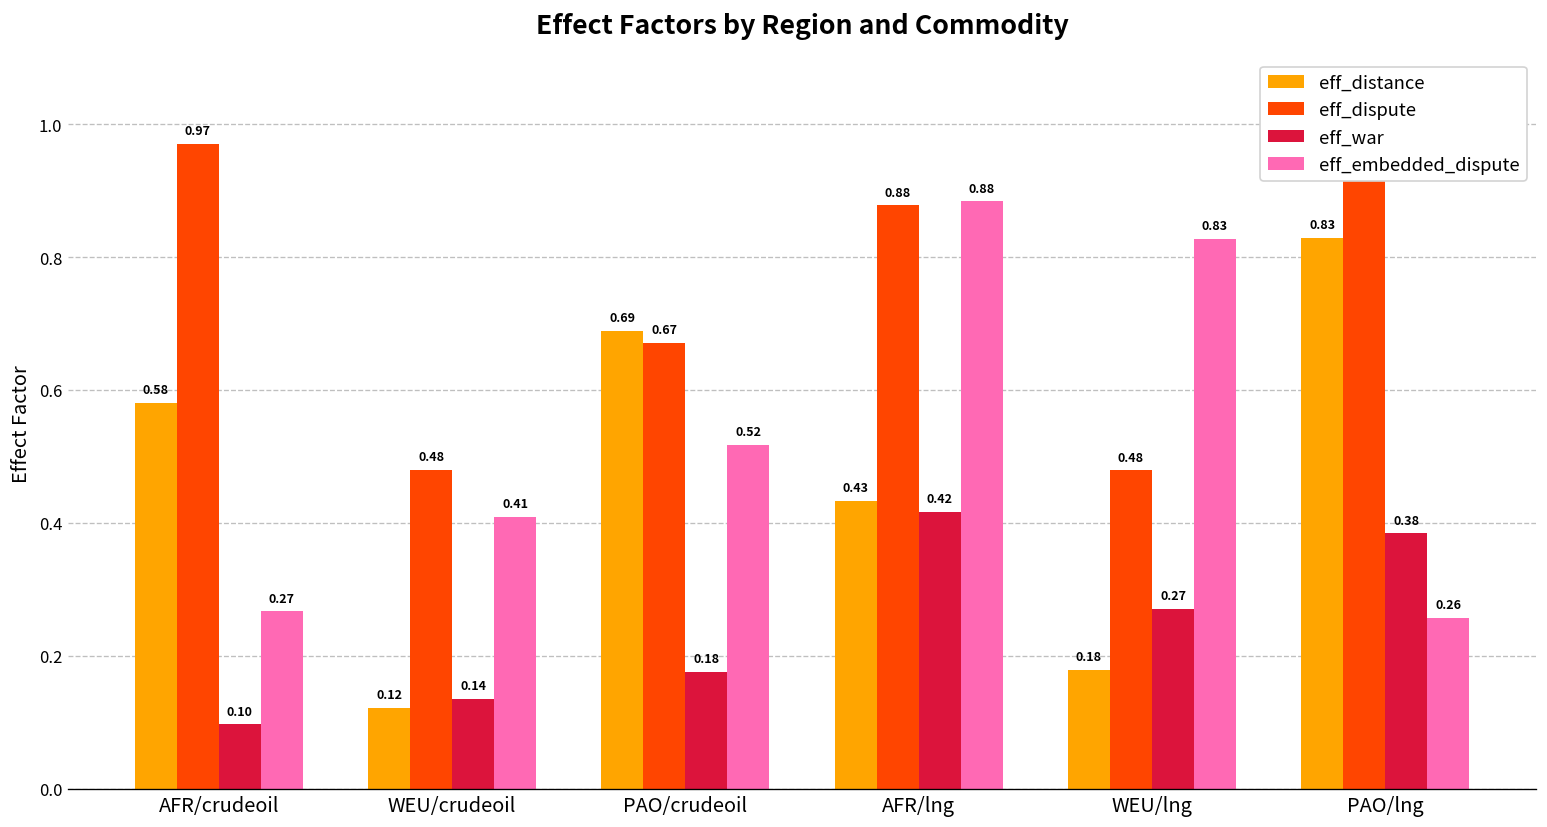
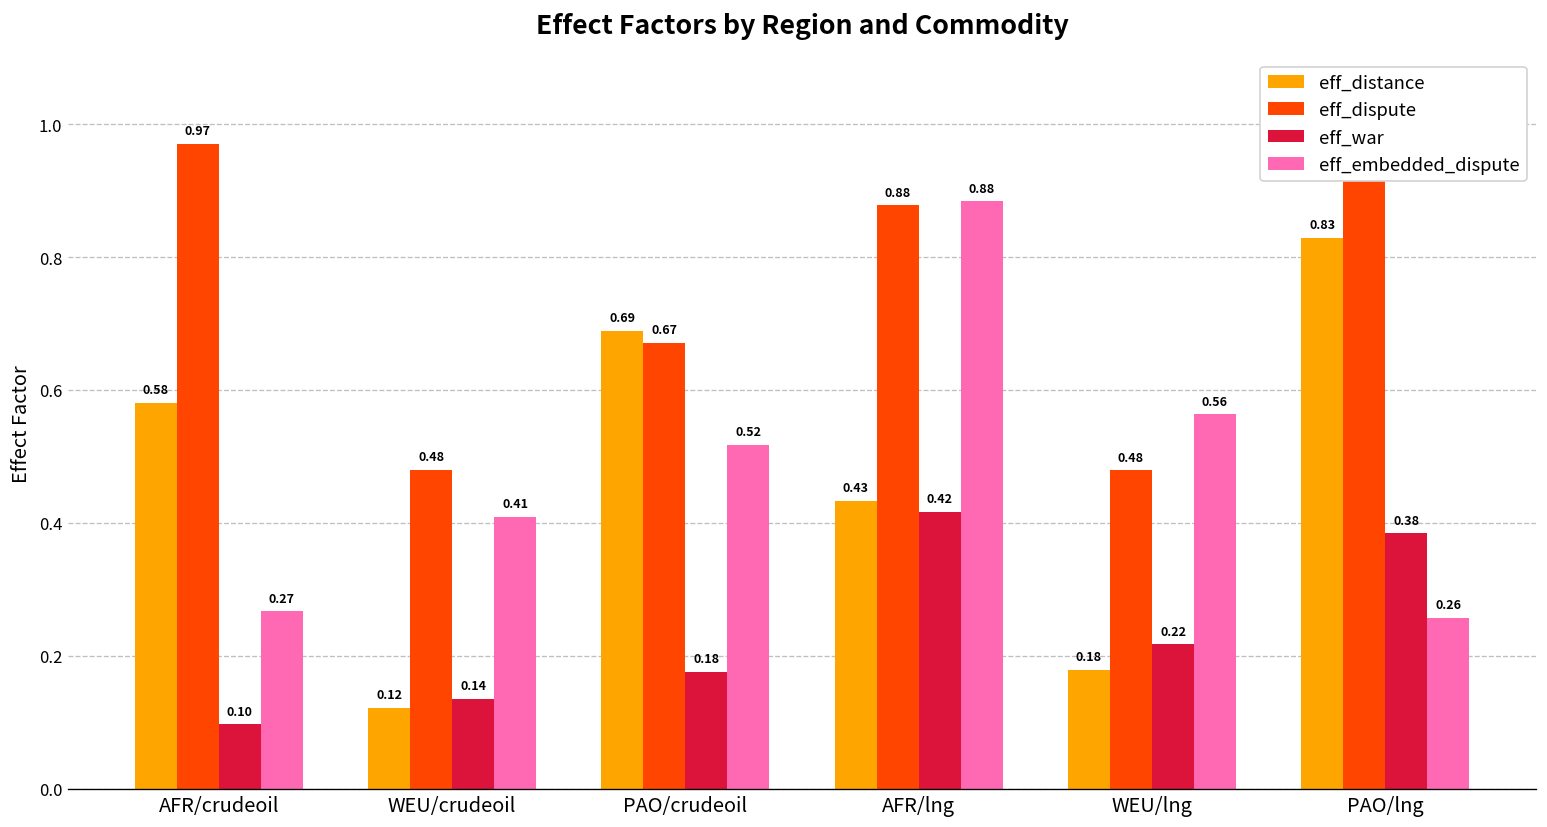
eff_war, WEU/lng: 0.27 -> 0.22
eff_embedded_dispute, WEU/lng: 0.83 -> 0.56
